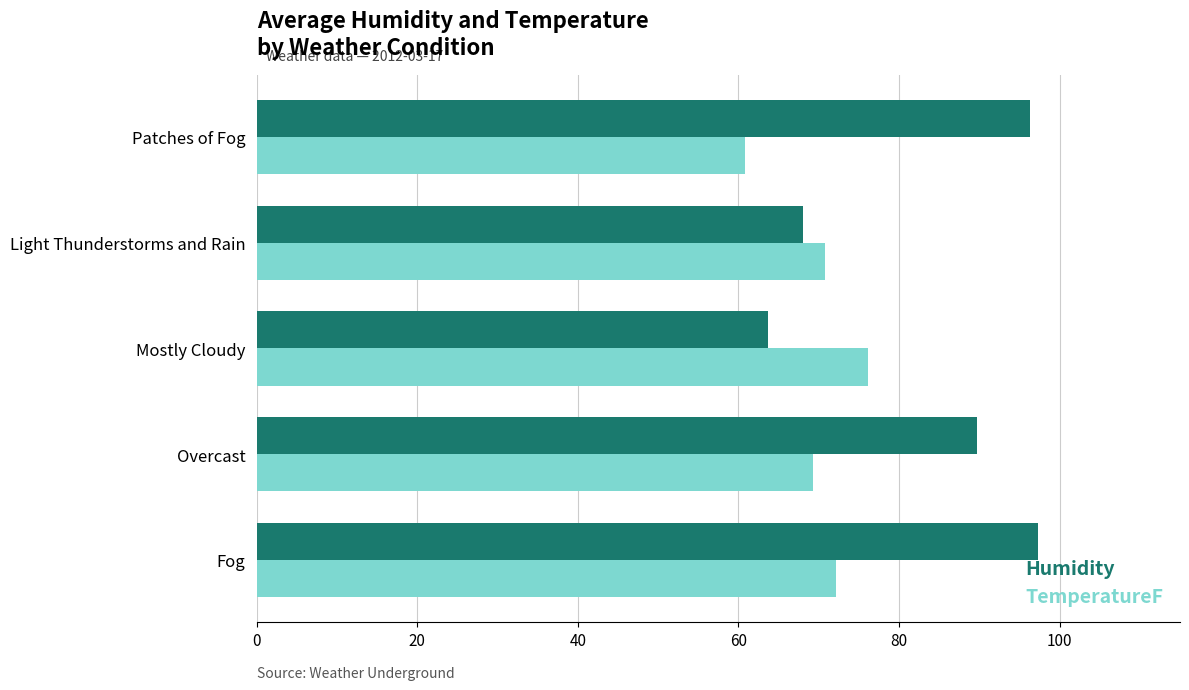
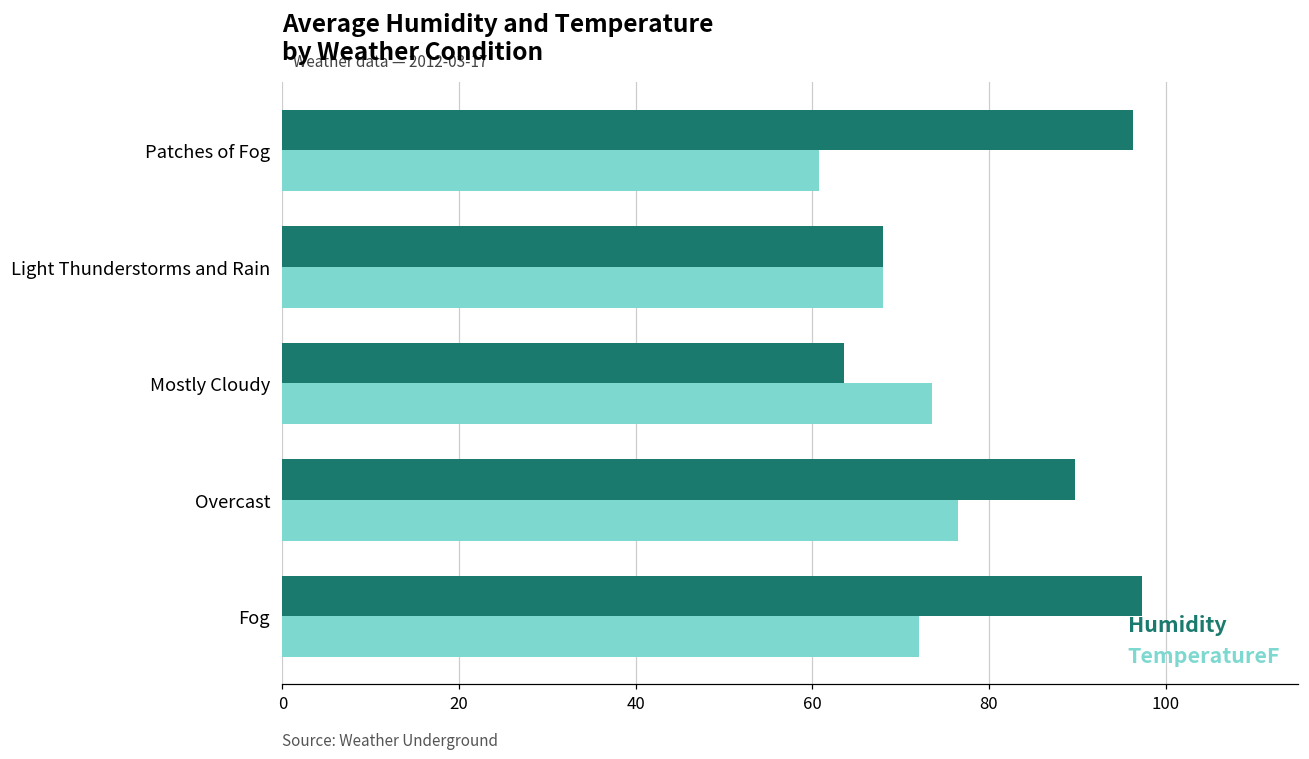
TemperatureF, Light Thunderstorms and Rain: 71 -> 68
TemperatureF, Mostly Cloudy: 76 -> 74
TemperatureF, Overcast: 69 -> 77
